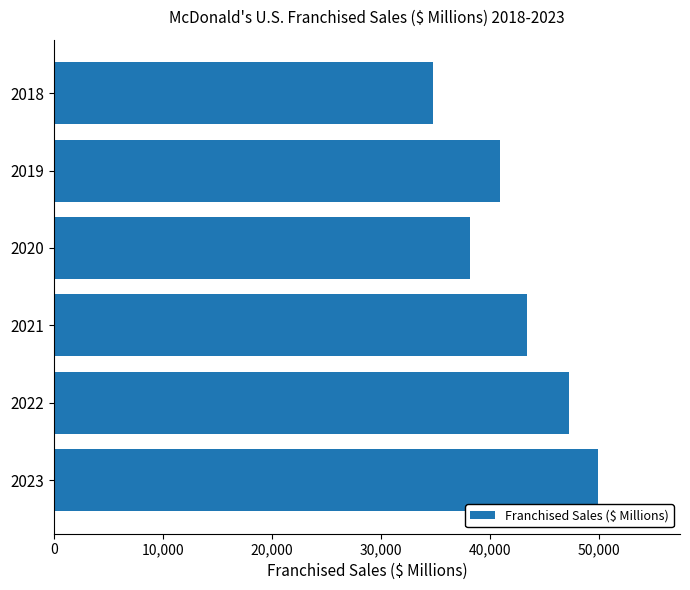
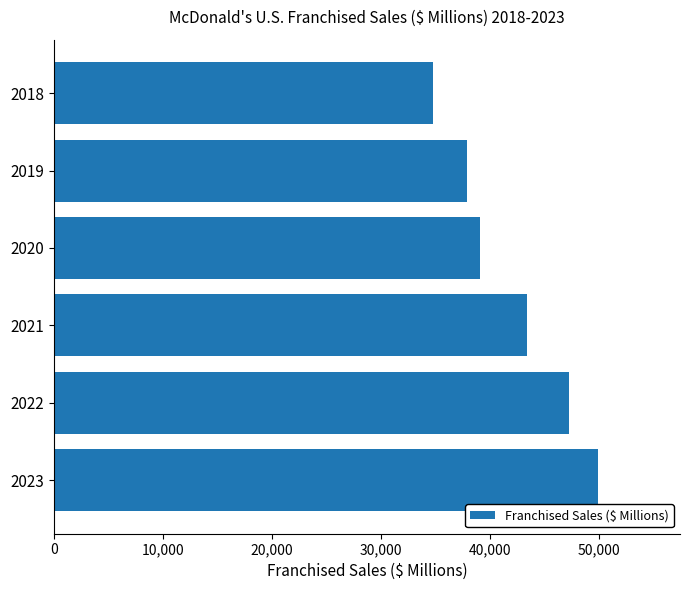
2019: 40,900 -> 37,900
2020: 38,100 -> 39,100
